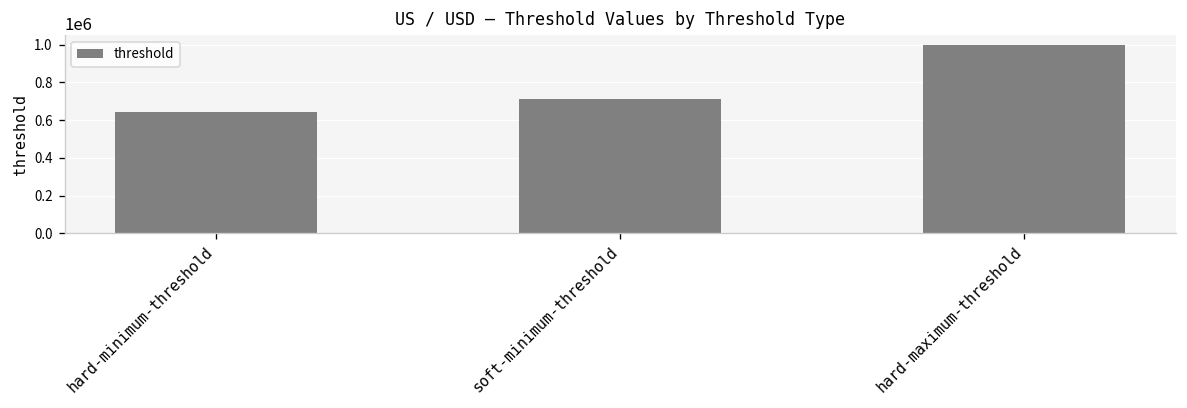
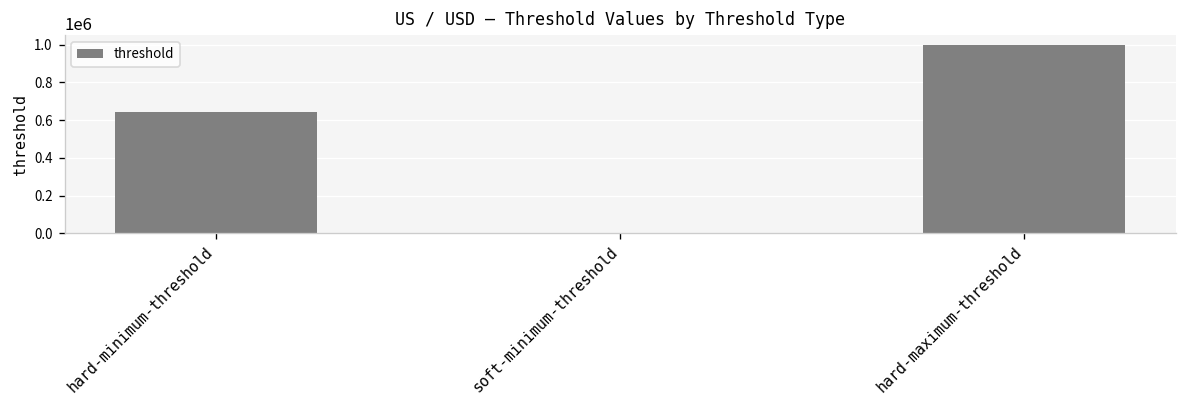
soft-minimum-threshold: 710000 -> 0
